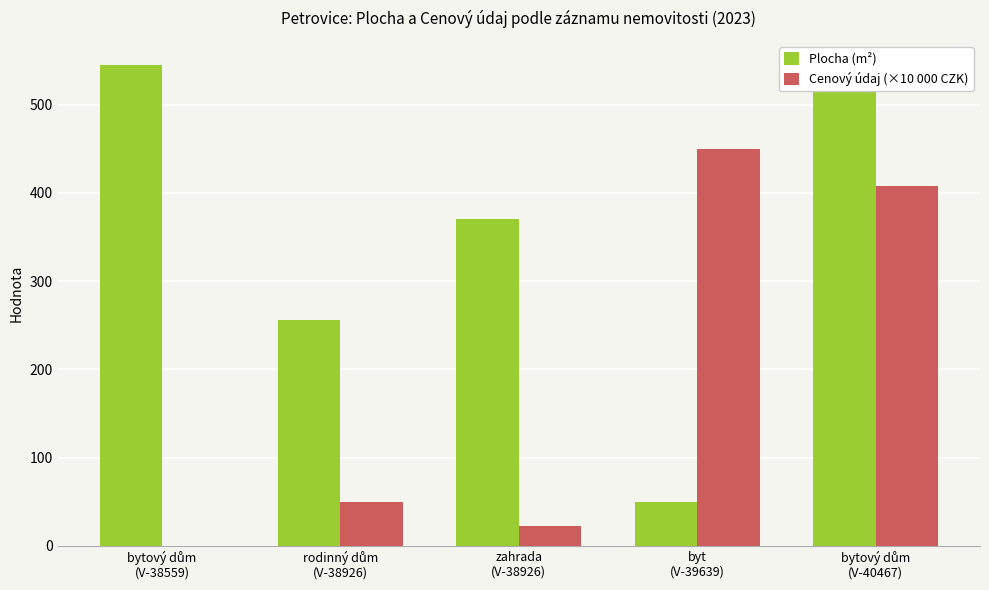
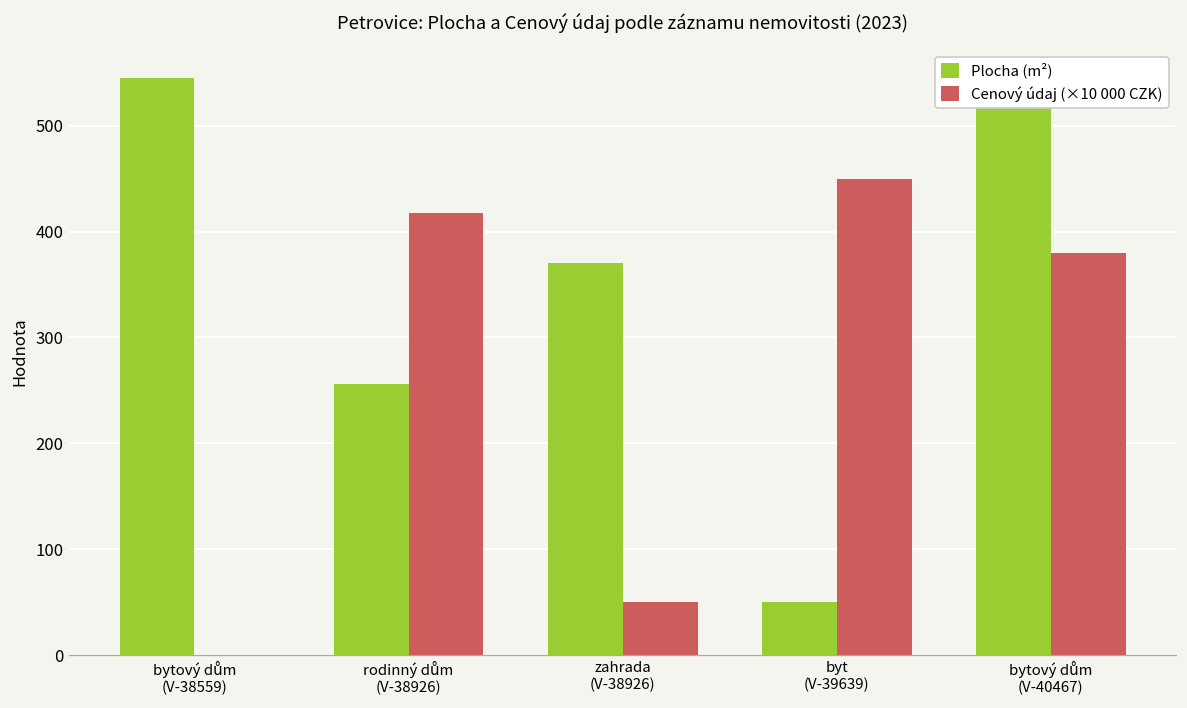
Cenový údaj (×10 000 CZK), rodinný dům (V-38926): 50 -> 420
Cenový údaj (×10 000 CZK), zahrada (V-38926): 20 -> 50
Cenový údaj (×10 000 CZK), bytový dům (V-40467): 410 -> 380
